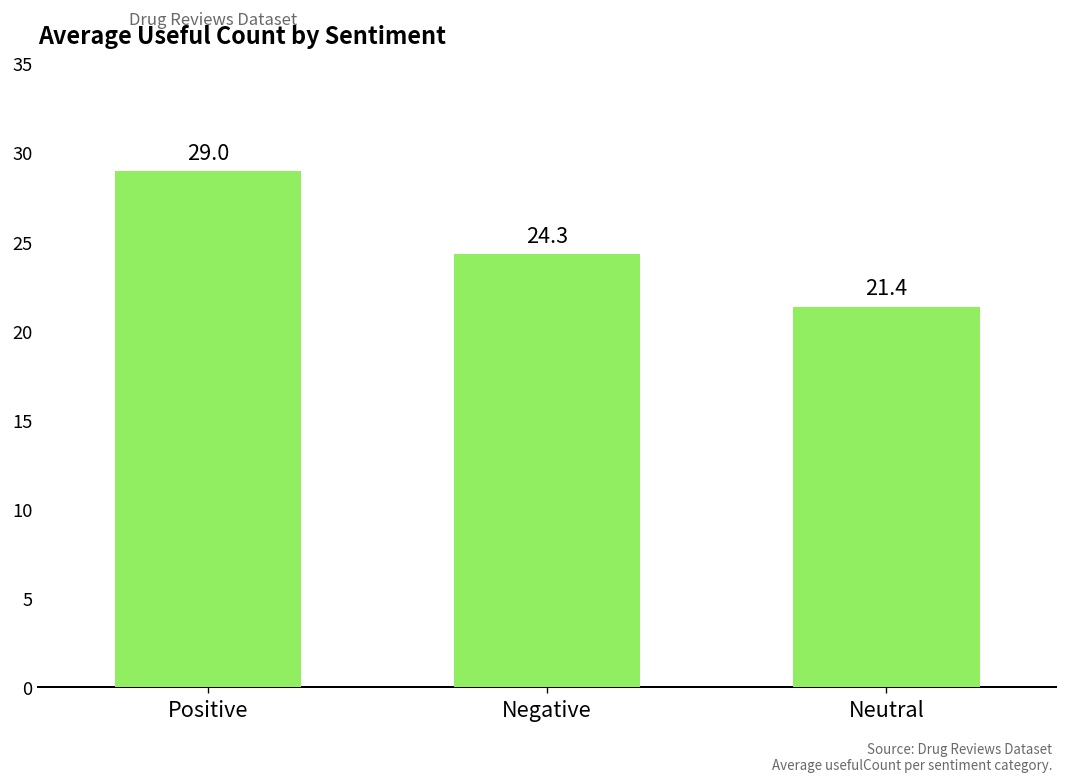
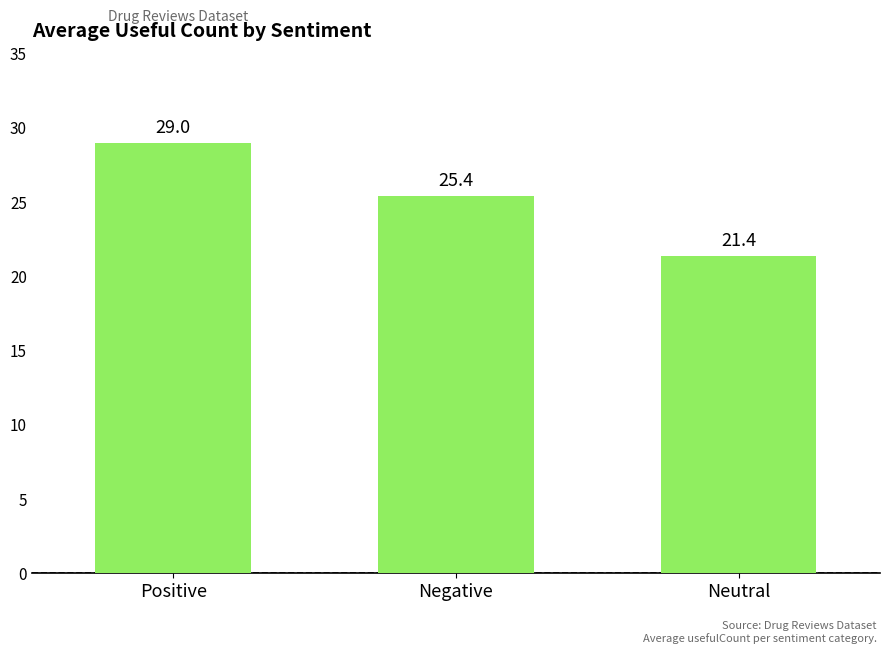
Negative: 24.3 -> 25.4
